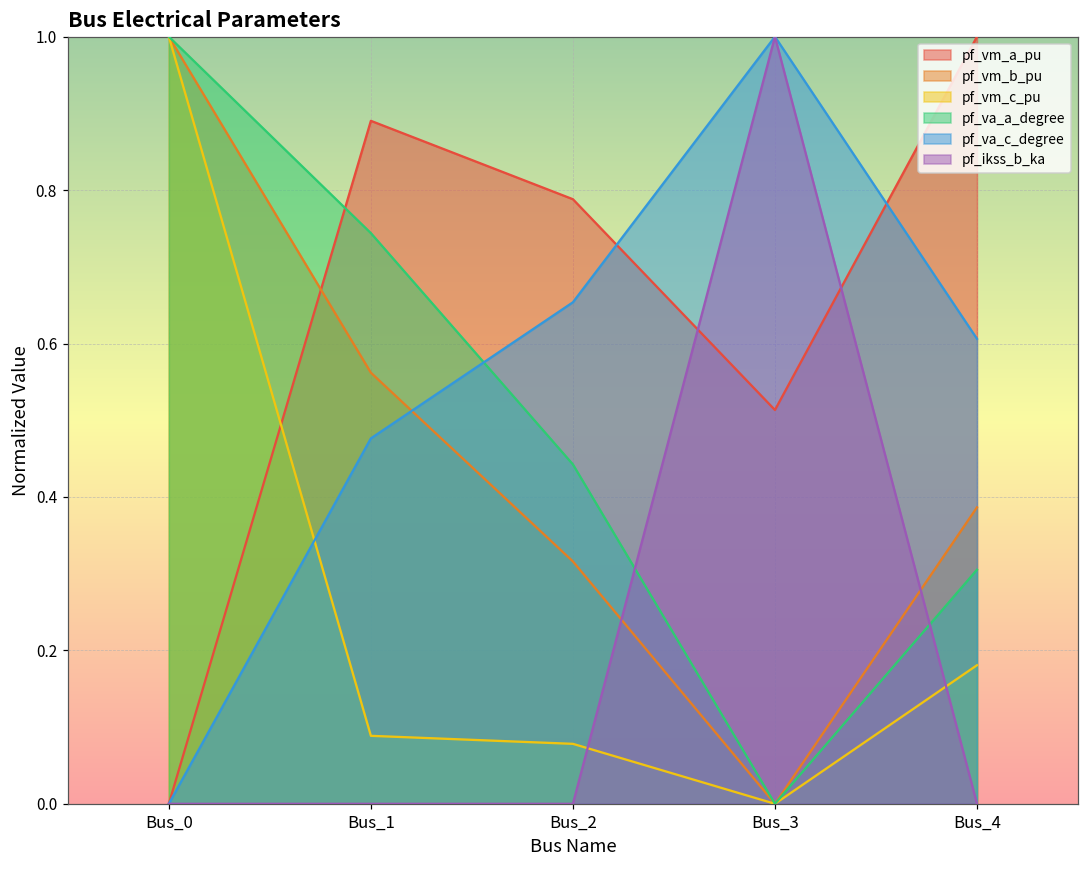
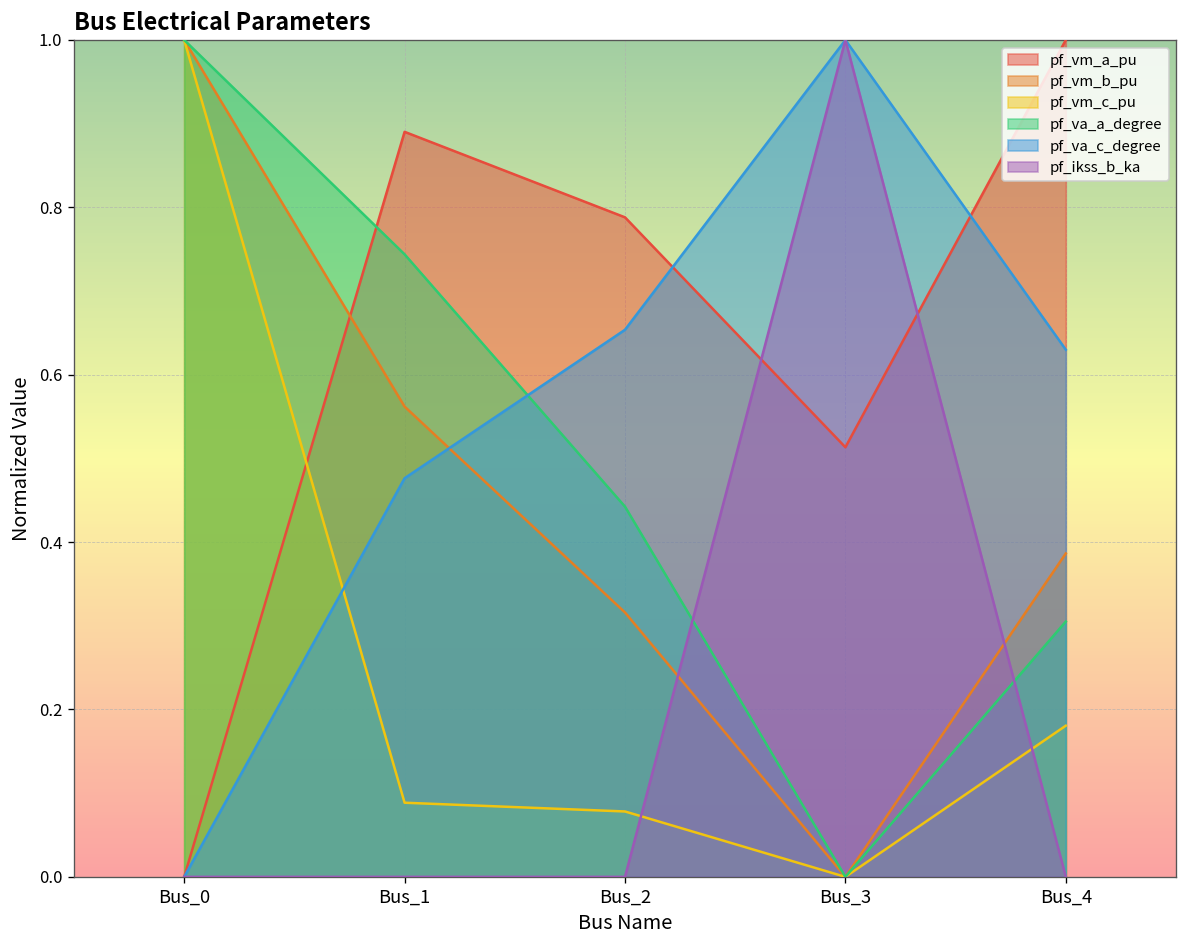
pf_va_c_degree, Bus_4: 0.61 -> 0.63
